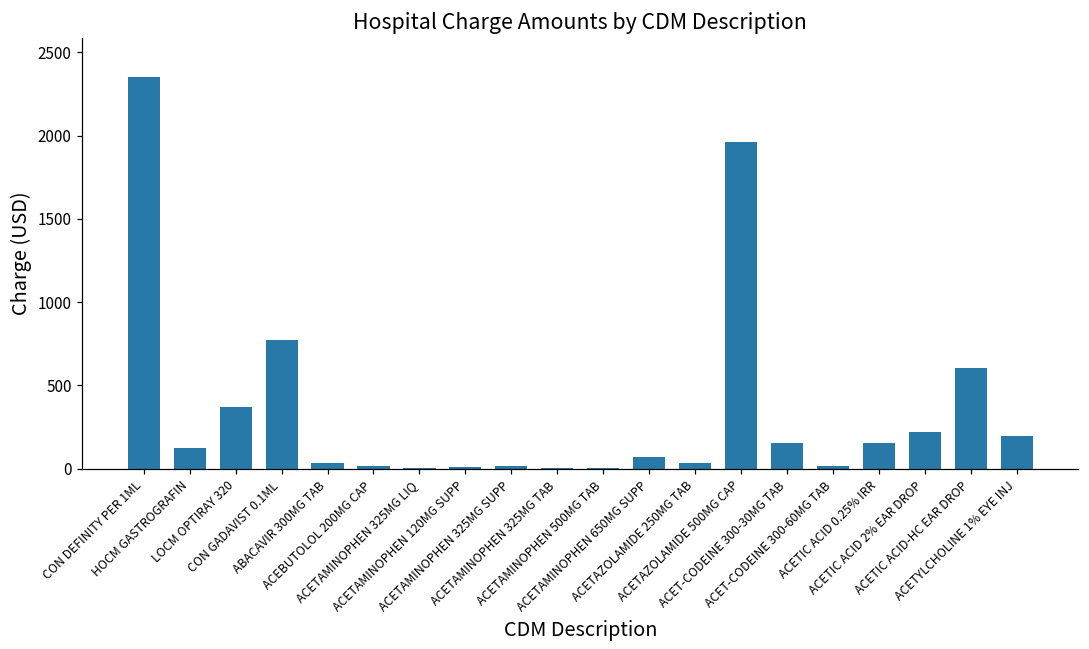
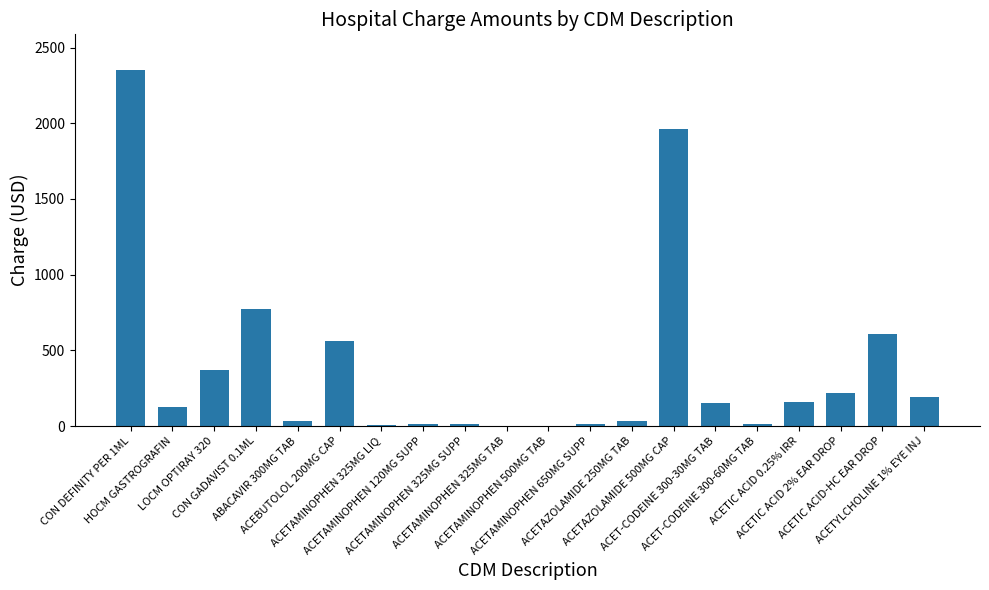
ACEBUTOLOL 200MG CAP: 20 -> 560
ACETAMINOPHEN 650MG SUPP: 70 -> 10
